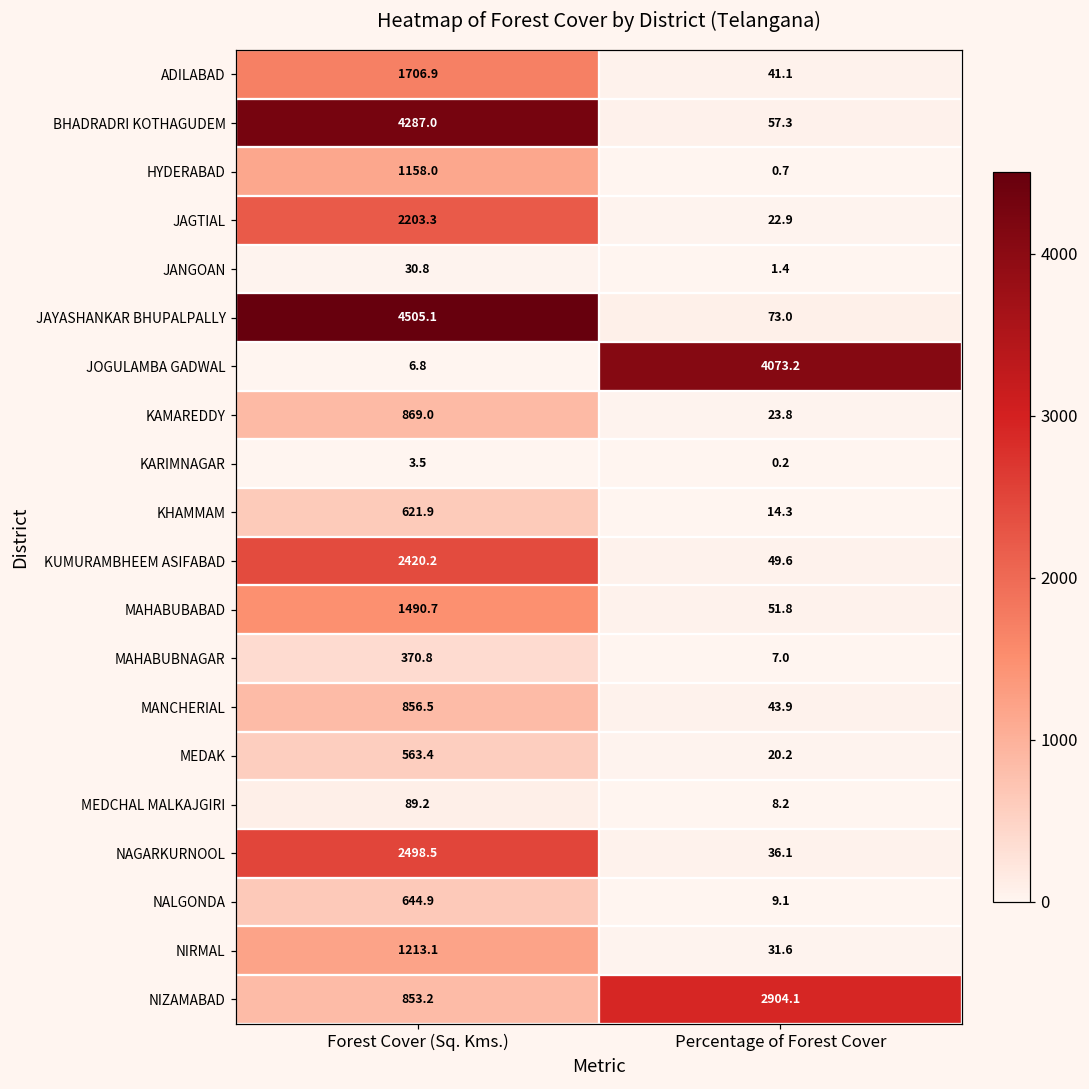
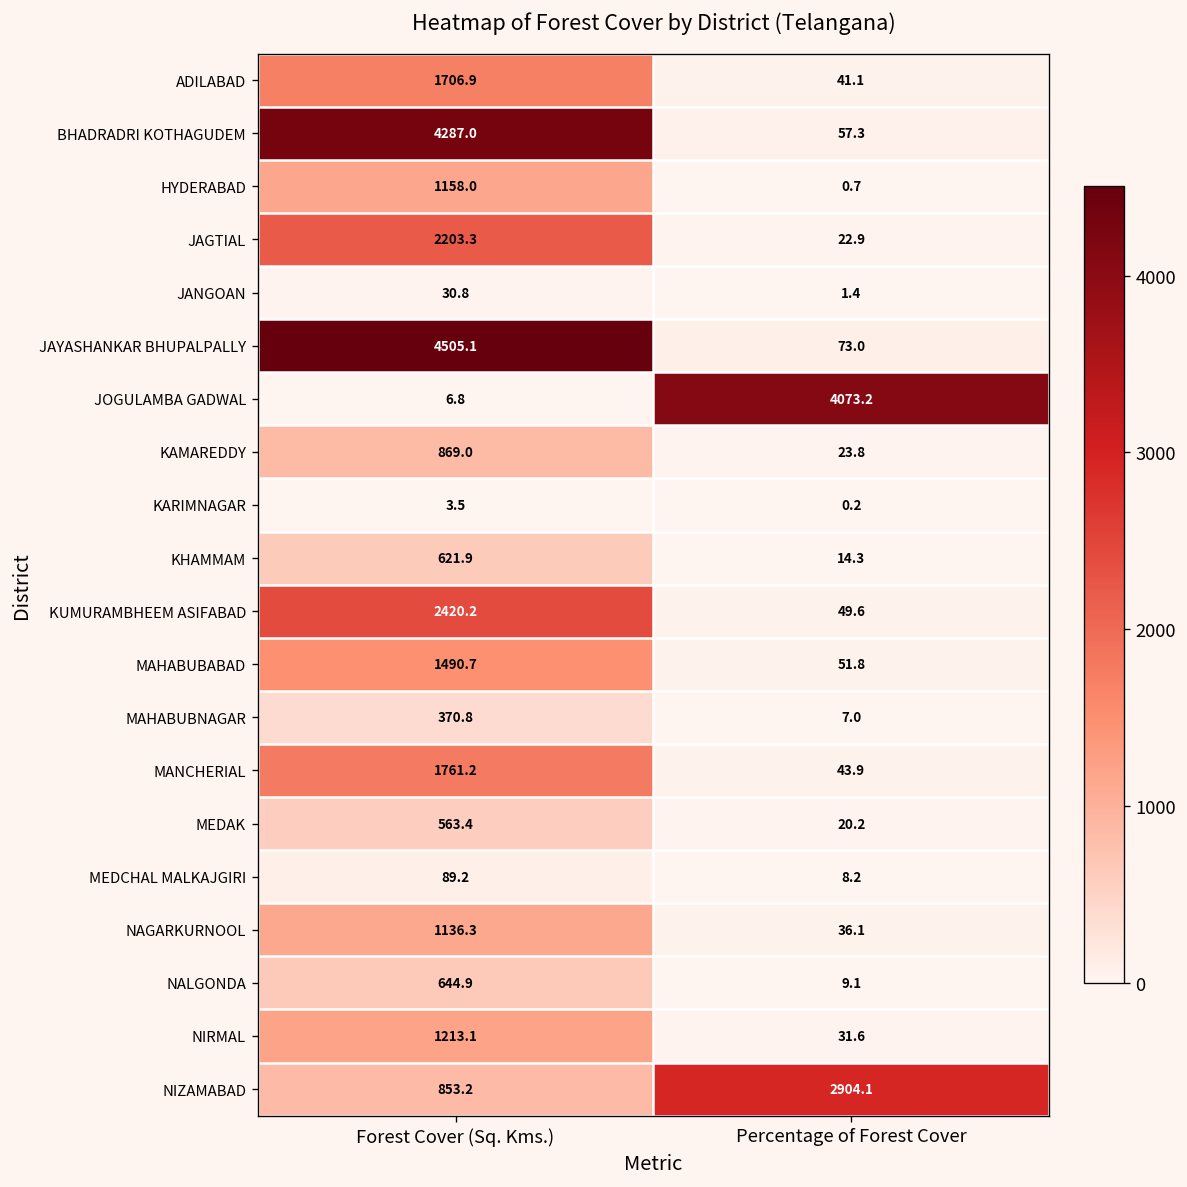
MANCHERIAL, Forest Cover (Sq. Kms.): 856.5 -> 1761.2
NAGARKURNOOL, Forest Cover (Sq. Kms.): 2498.5 -> 1136.3
